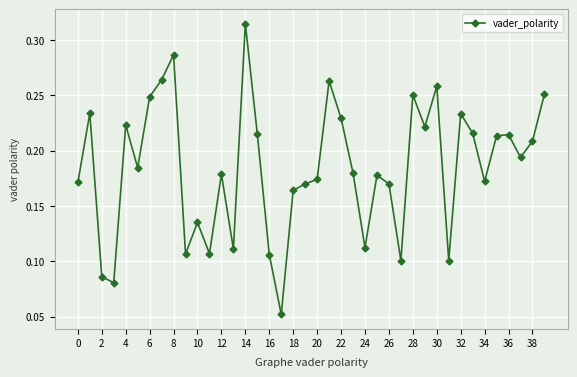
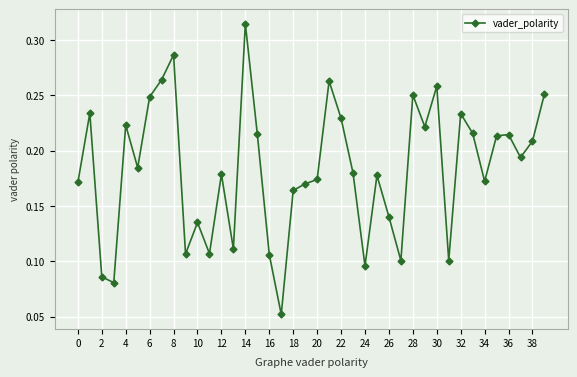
24: 0.112 -> 0.096
26: 0.170 -> 0.140
